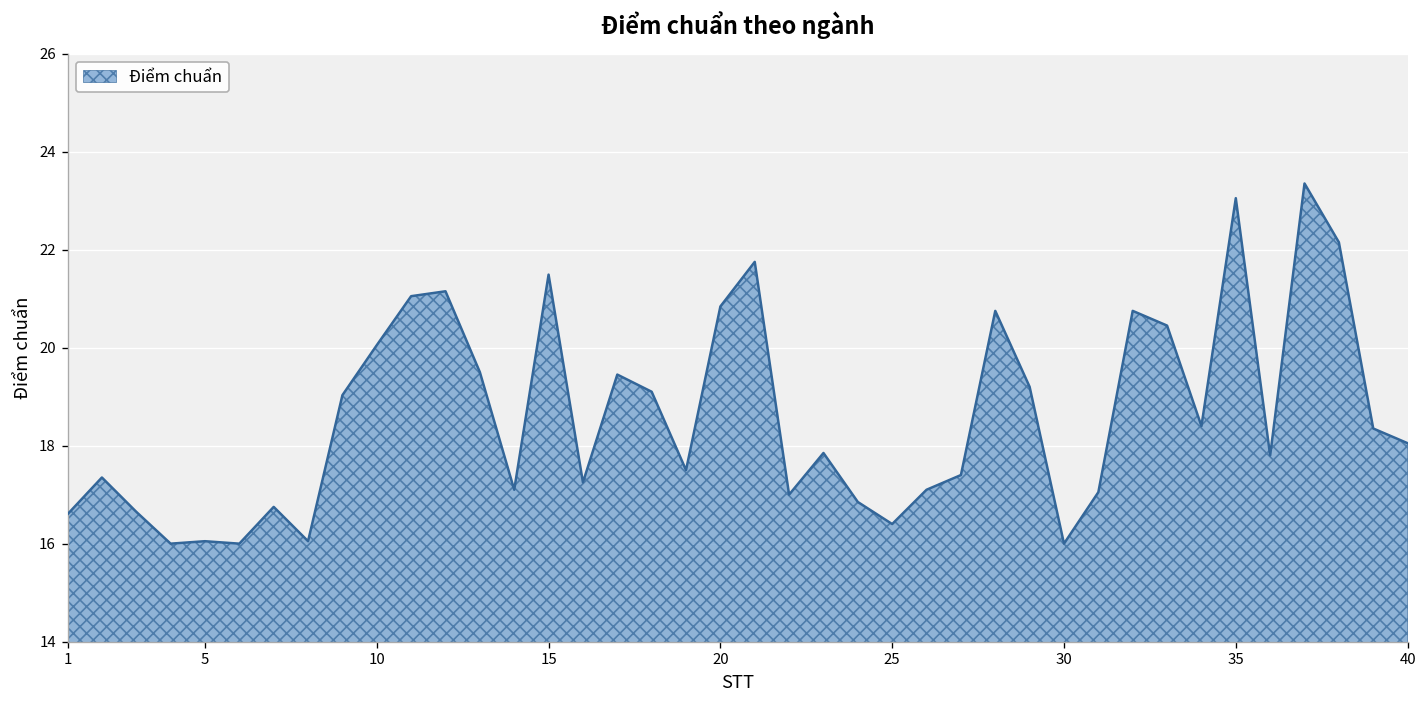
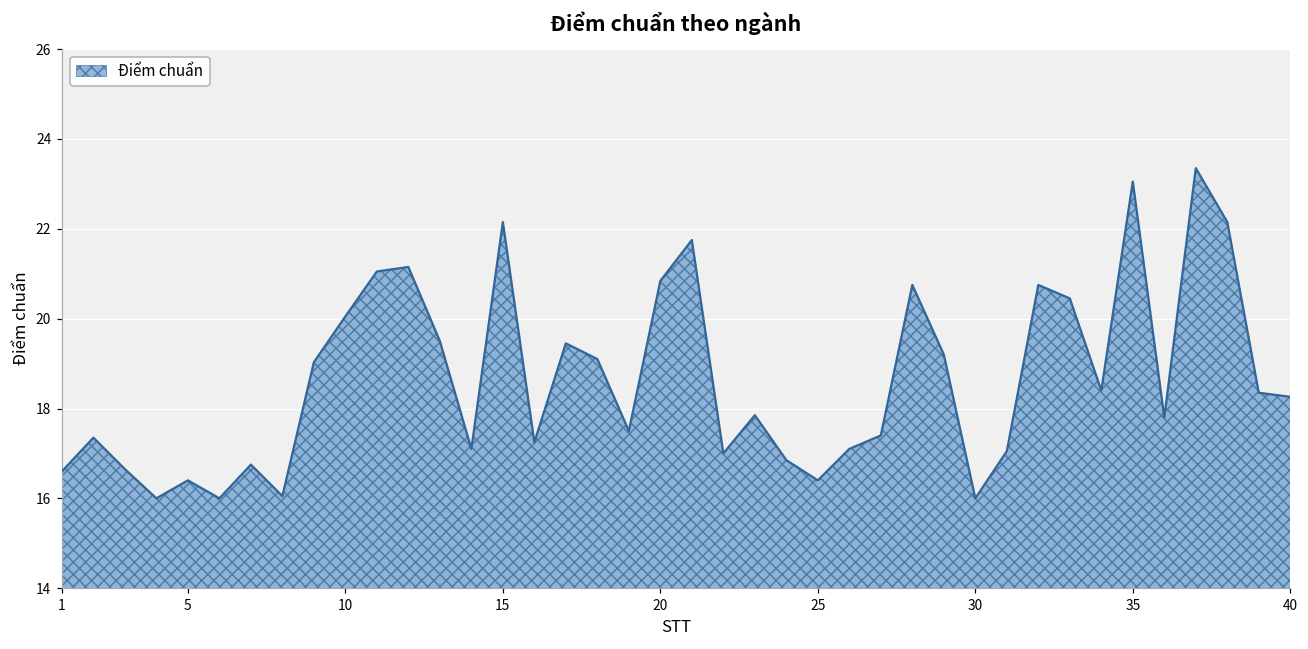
5: 16.1 -> 16.4
15: 21.5 -> 22.2
40: 18.1 -> 18.3
